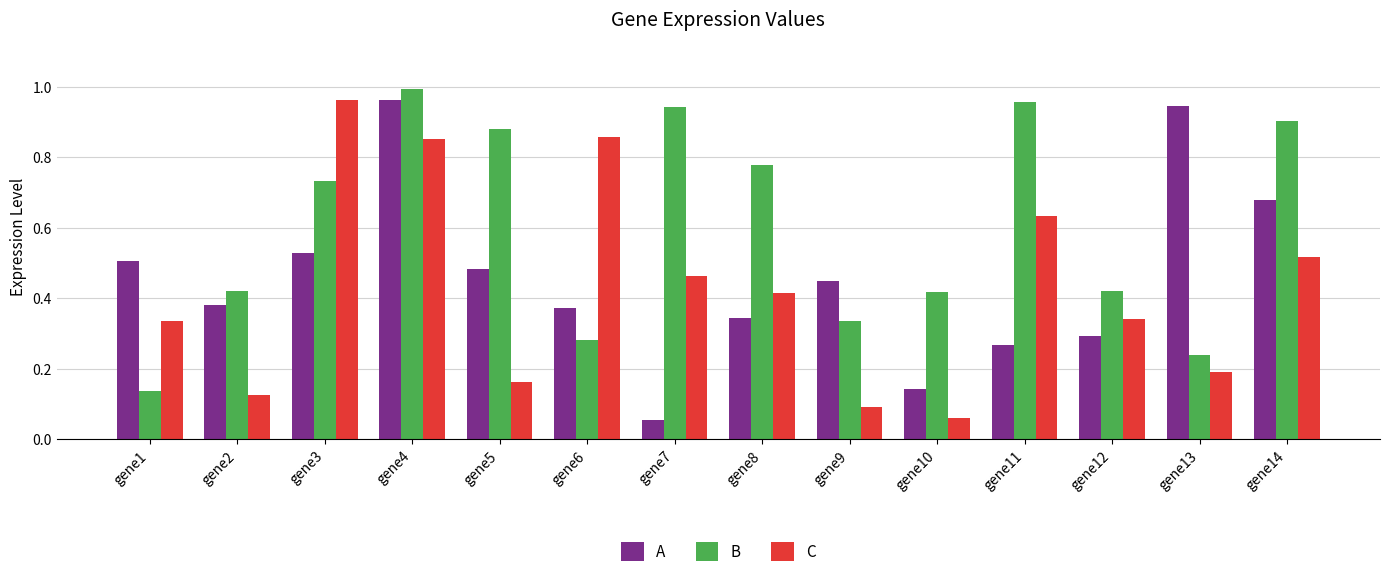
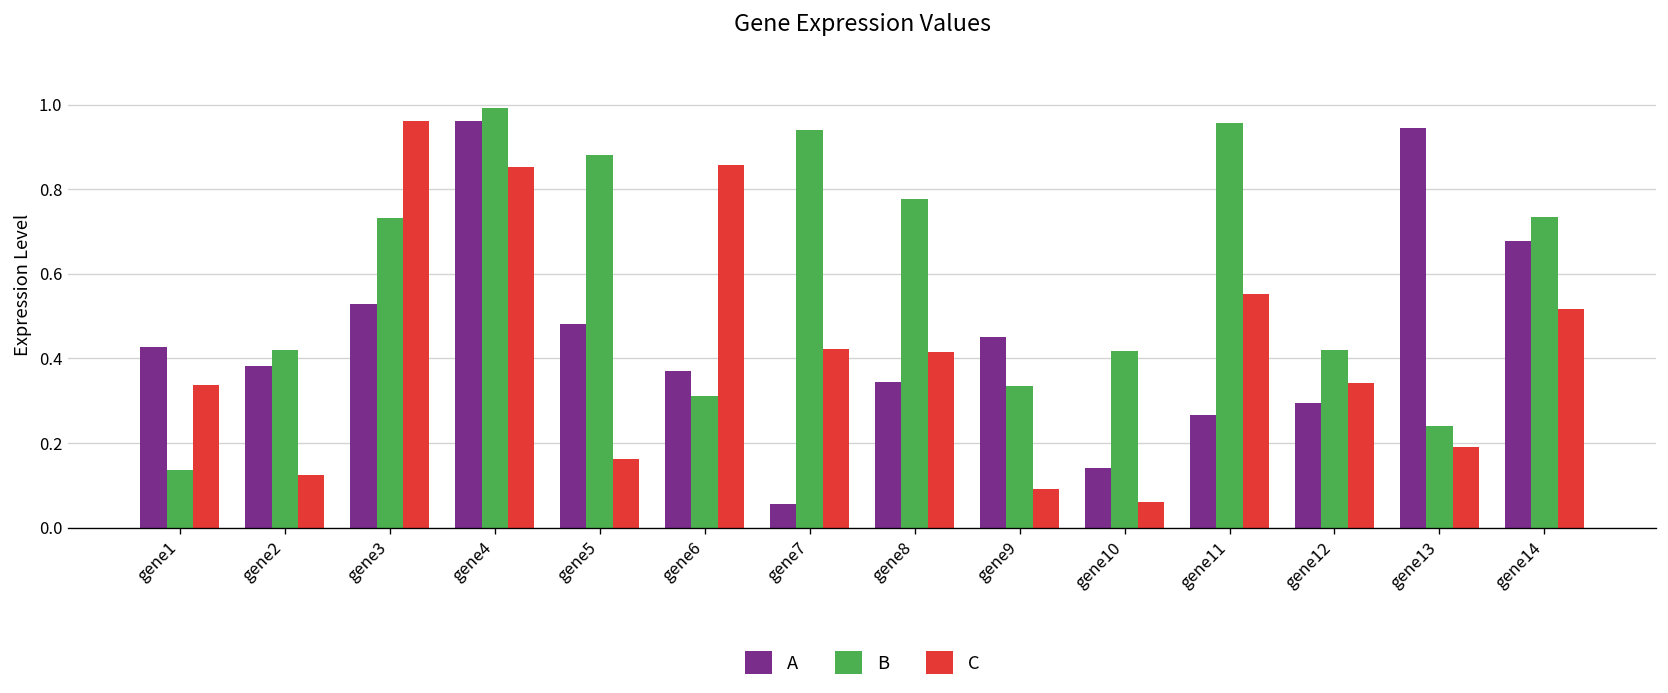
A, gene1: 0.50 -> 0.43
B, gene6: 0.28 -> 0.31
C, gene7: 0.46 -> 0.42
C, gene11: 0.63 -> 0.55
B, gene14: 0.90 -> 0.73
